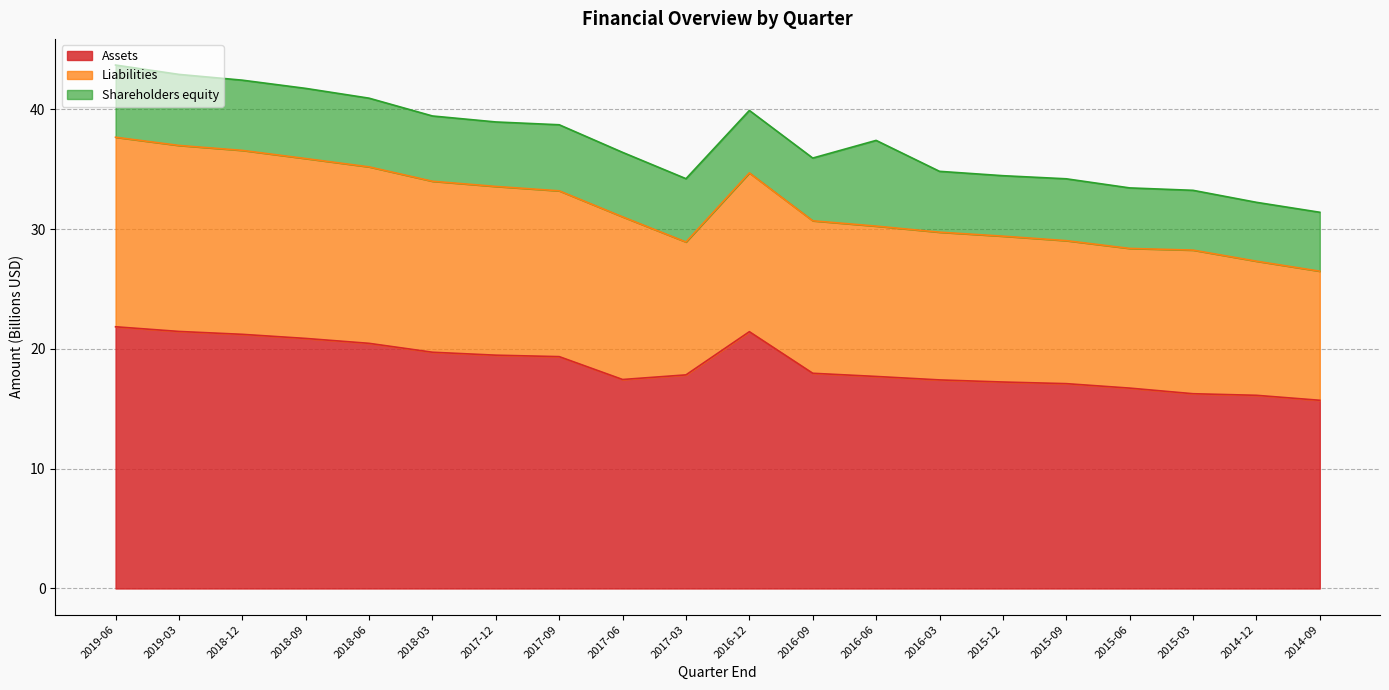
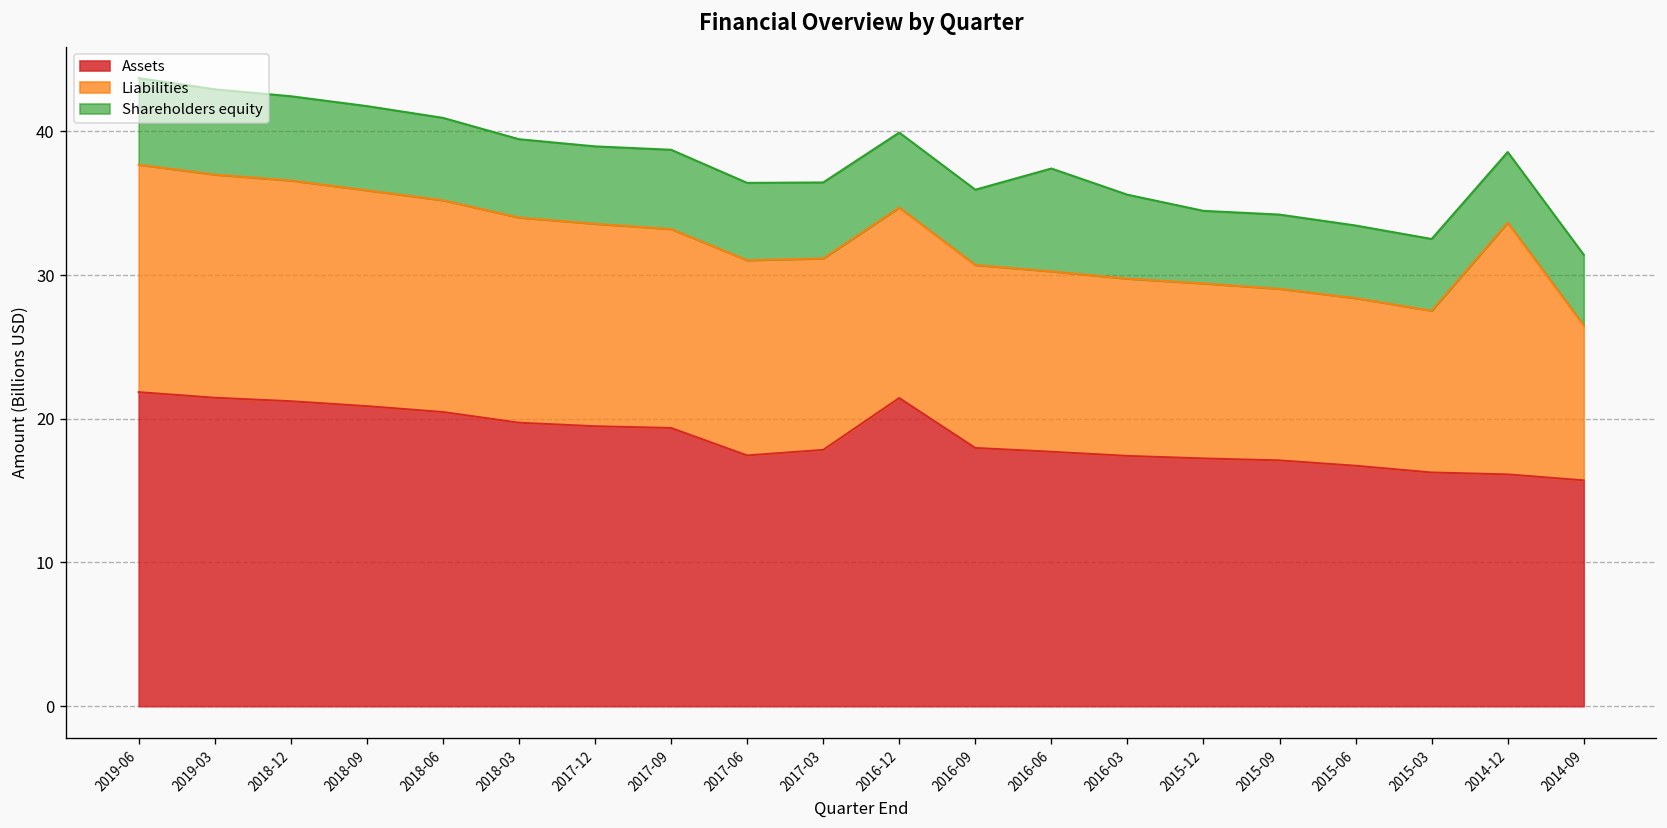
Liabilities, 2017-03: 11.1 -> 13.3
Shareholders equity, 2016-03: 5.1 -> 5.8
Liabilities, 2015-03: 12.0 -> 11.3
Liabilities, 2014-12: 11.2 -> 17.5
